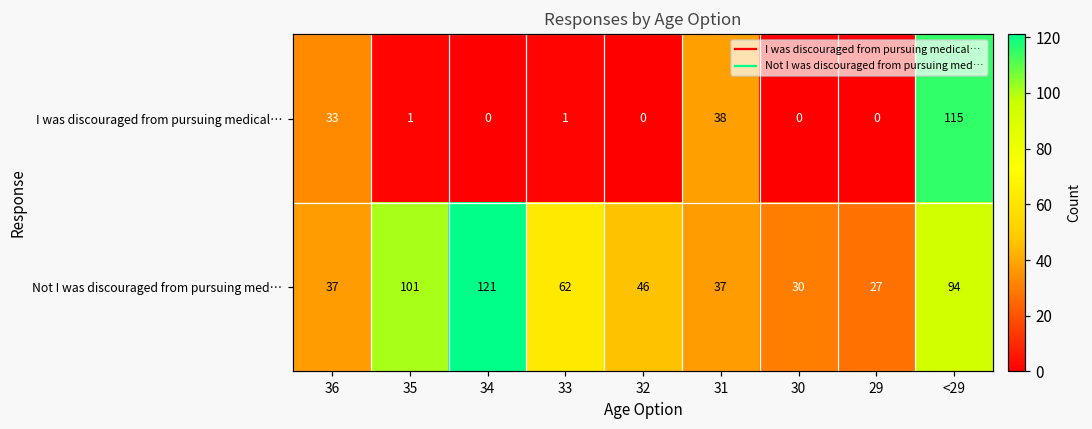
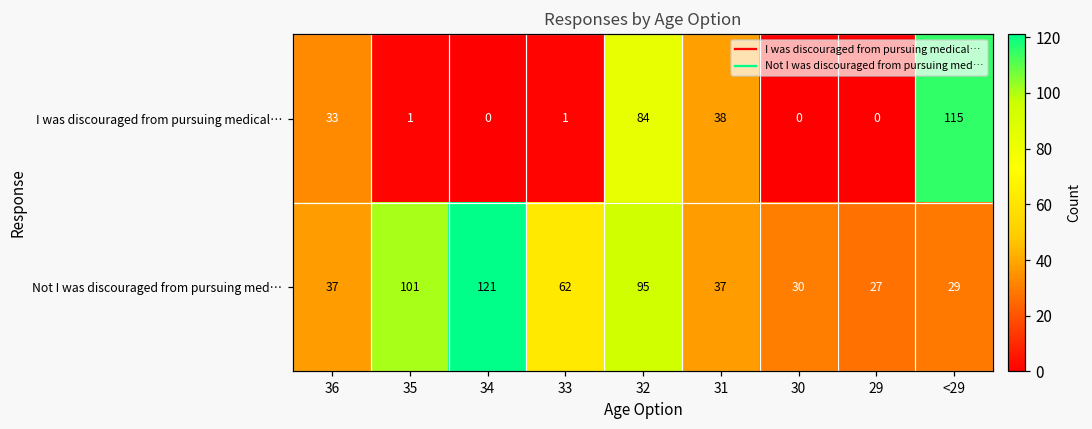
I was discouraged from pursuing medical…, 32: 0 -> 84
Not I was discouraged from pursuing med…, 32: 46 -> 95
Not I was discouraged from pursuing med…, <29: 94 -> 29
